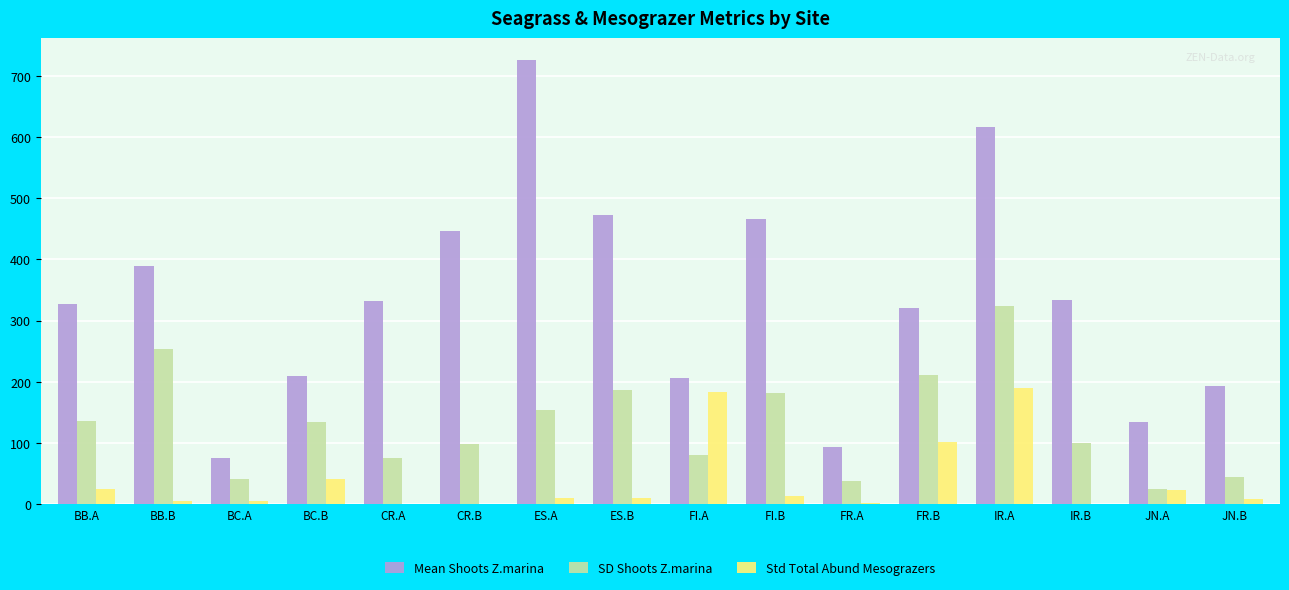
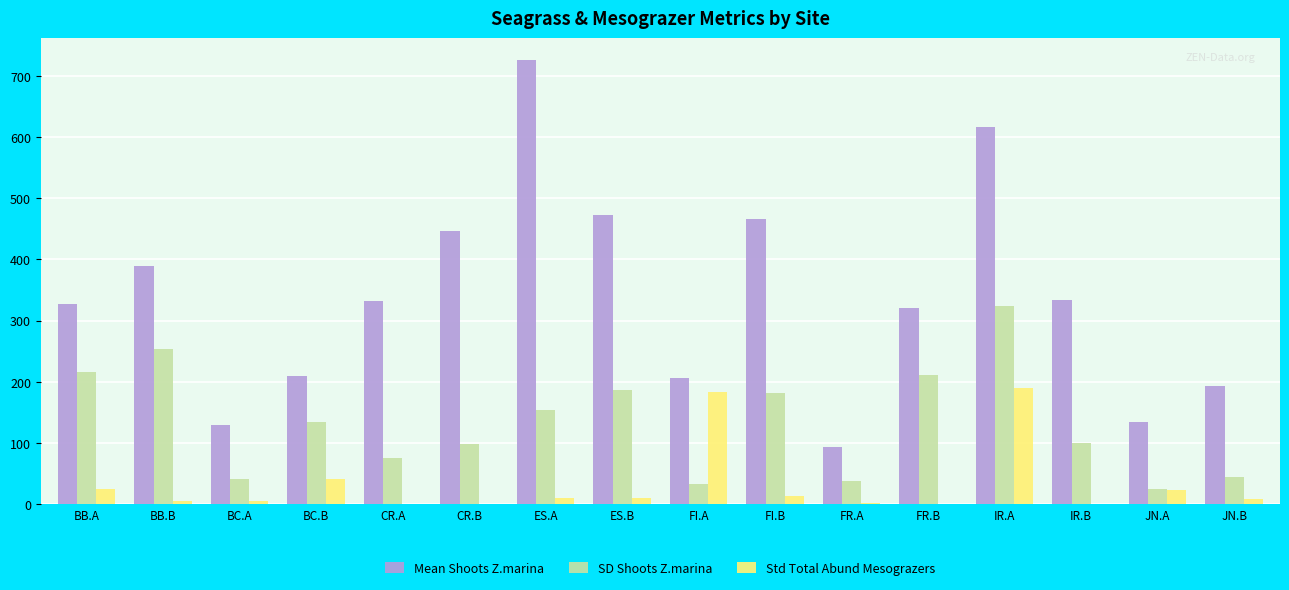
SD Shoots Z.marina, BB.A: 140 -> 220
Mean Shoots Z.marina, BC.A: 80 -> 130
SD Shoots Z.marina, FI.A: 80 -> 30
Std Total Abund Mesograzers, FR.B: 100 -> 0
